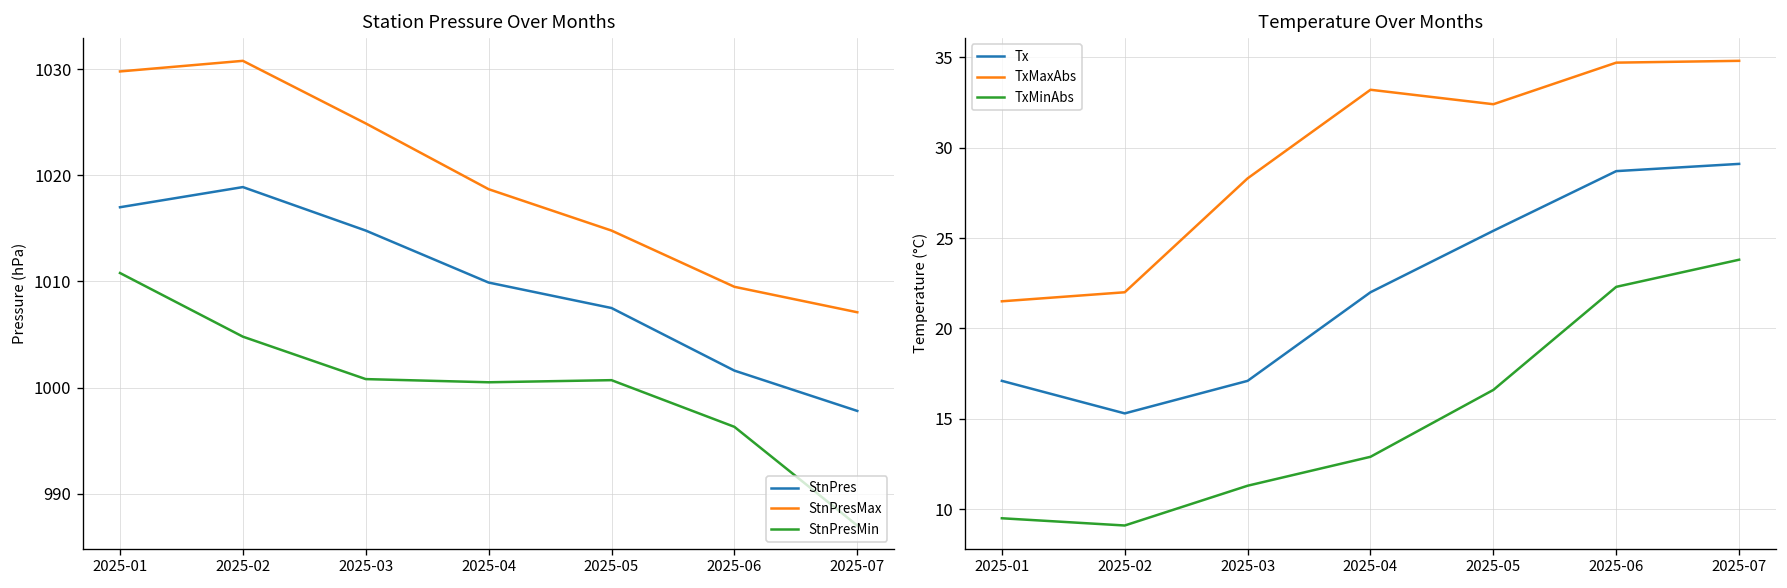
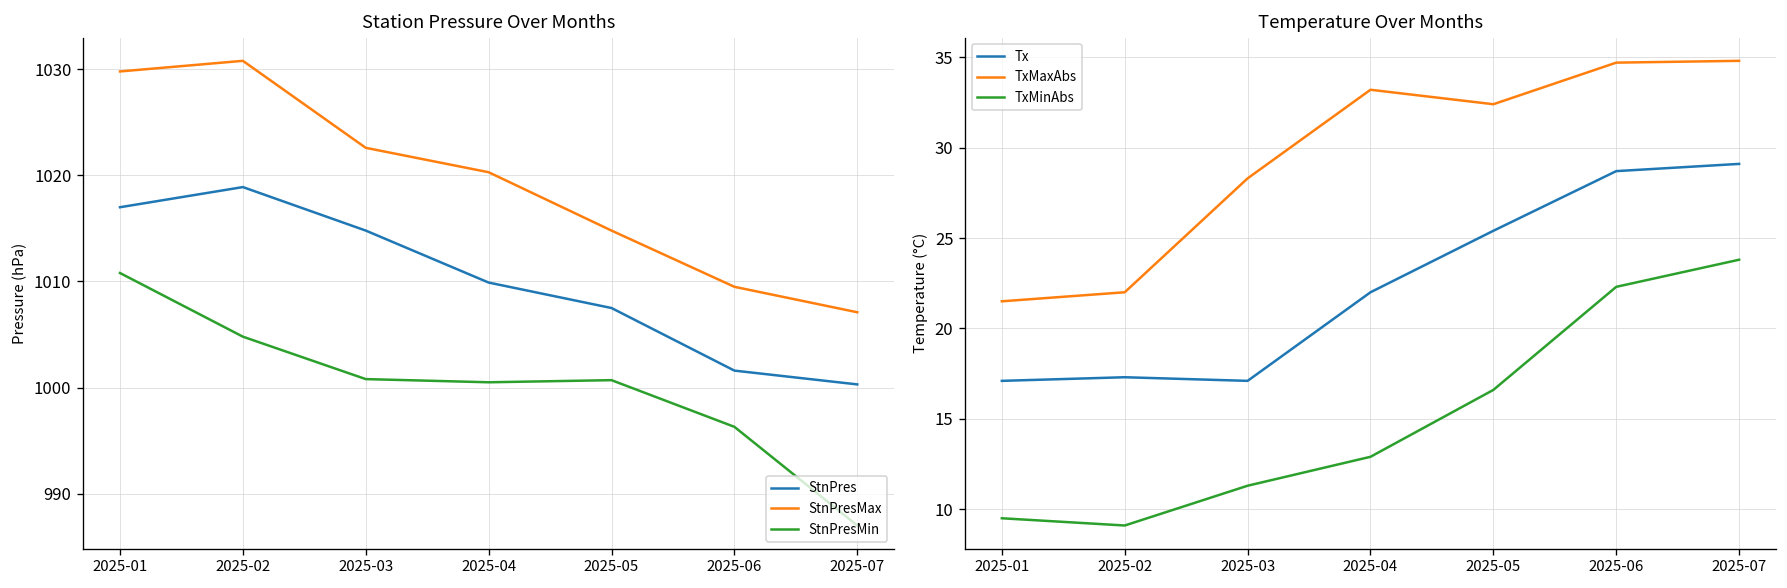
Station Pressure Over Months, StnPresMax, 2025-03: 1025 -> 1023
Station Pressure Over Months, StnPresMax, 2025-04: 1019 -> 1020
Station Pressure Over Months, StnPres, 2025-07: 998 -> 1000
Temperature Over Months, Tx, 2025-02: 15.3 -> 17.3
